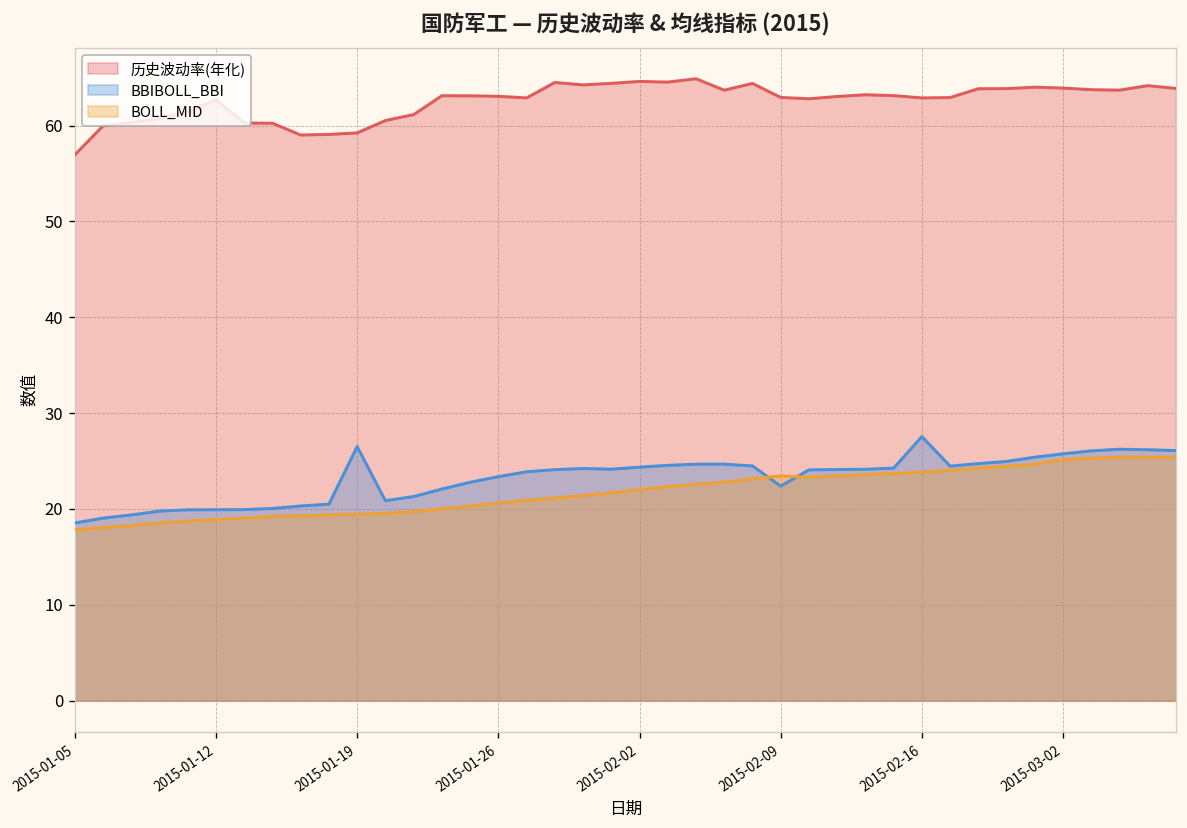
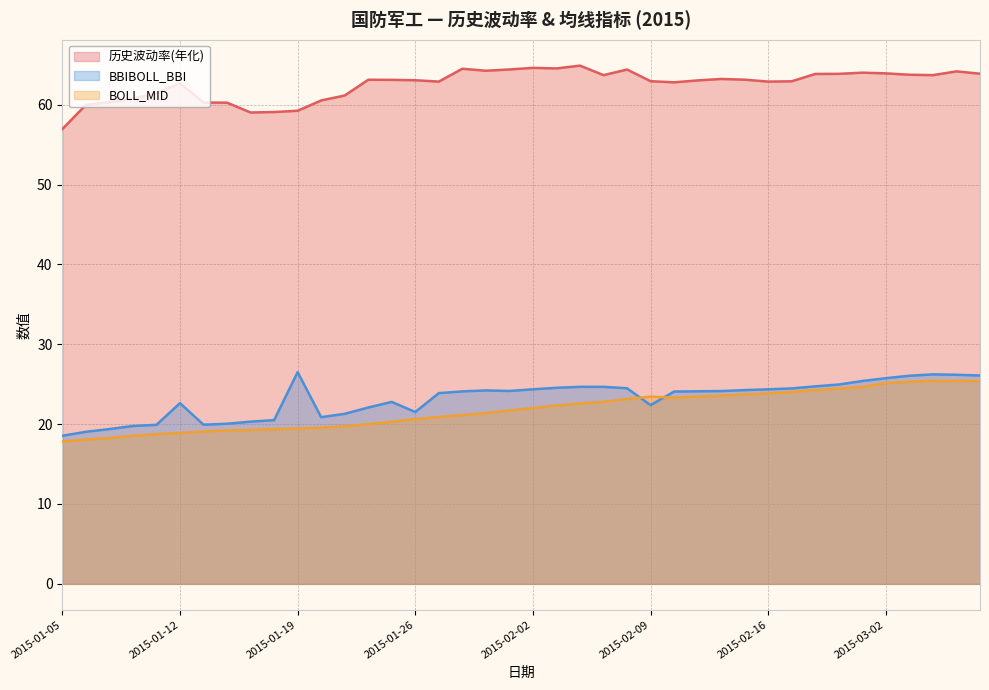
BBIBOLL_BBI, 2015-01-12: 20 -> 23
BBIBOLL_BBI, 2015-01-26: 23 -> 22
BBIBOLL_BBI, 2015-02-16: 28 -> 24
